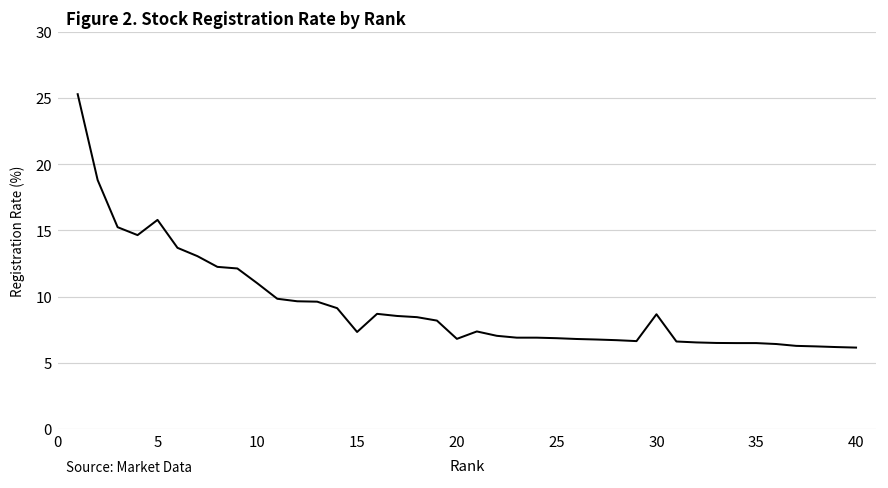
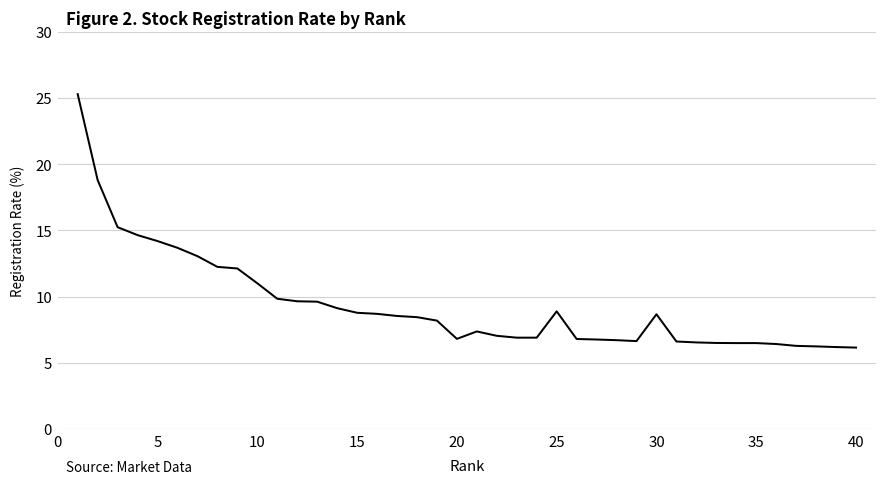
5: 15.8 -> 14.2
15: 7.3 -> 8.8
25: 6.9 -> 8.9
